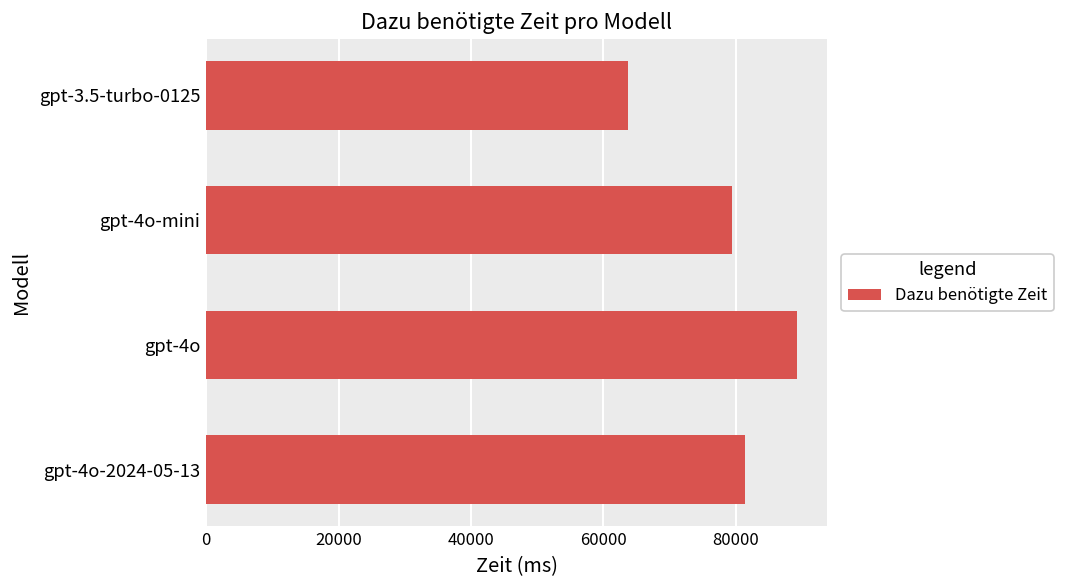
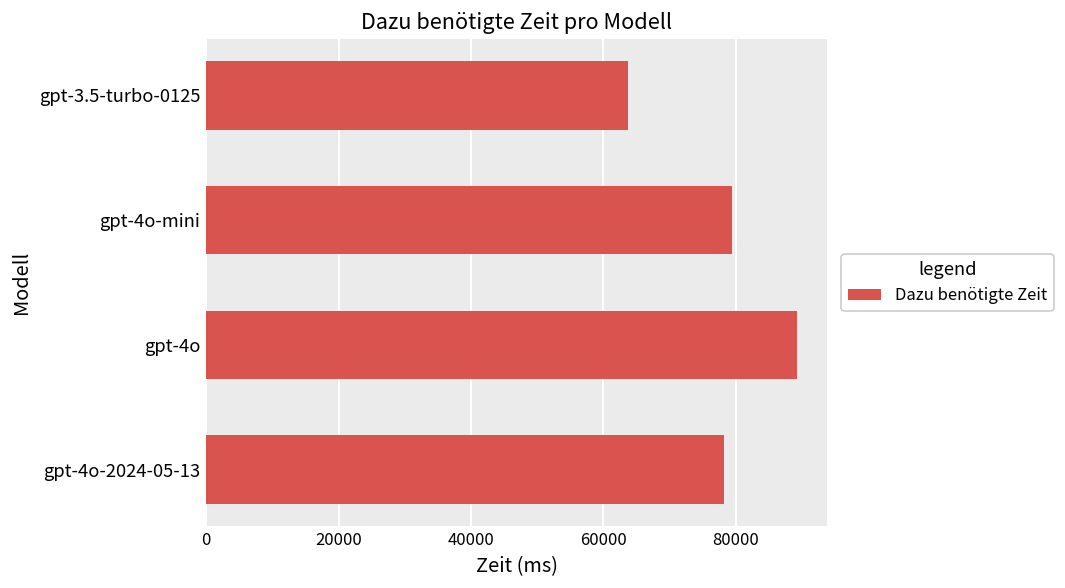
gpt-4o-2024-05-13: 81000 -> 78000
